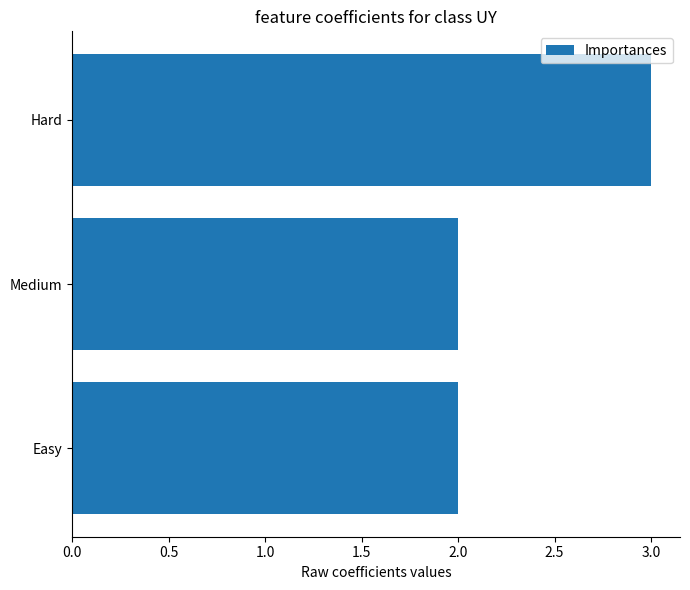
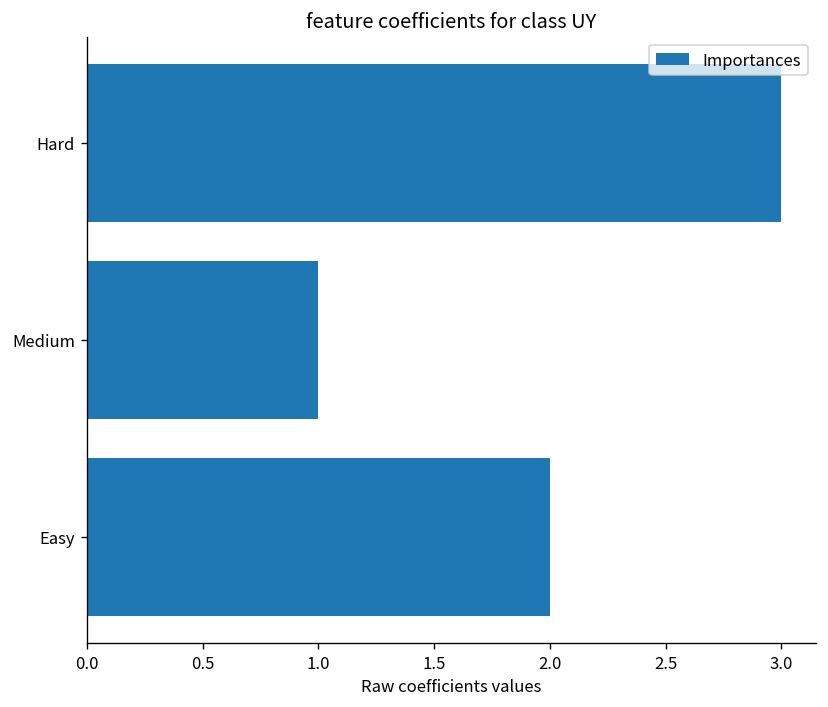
Medium: 2 -> 1
